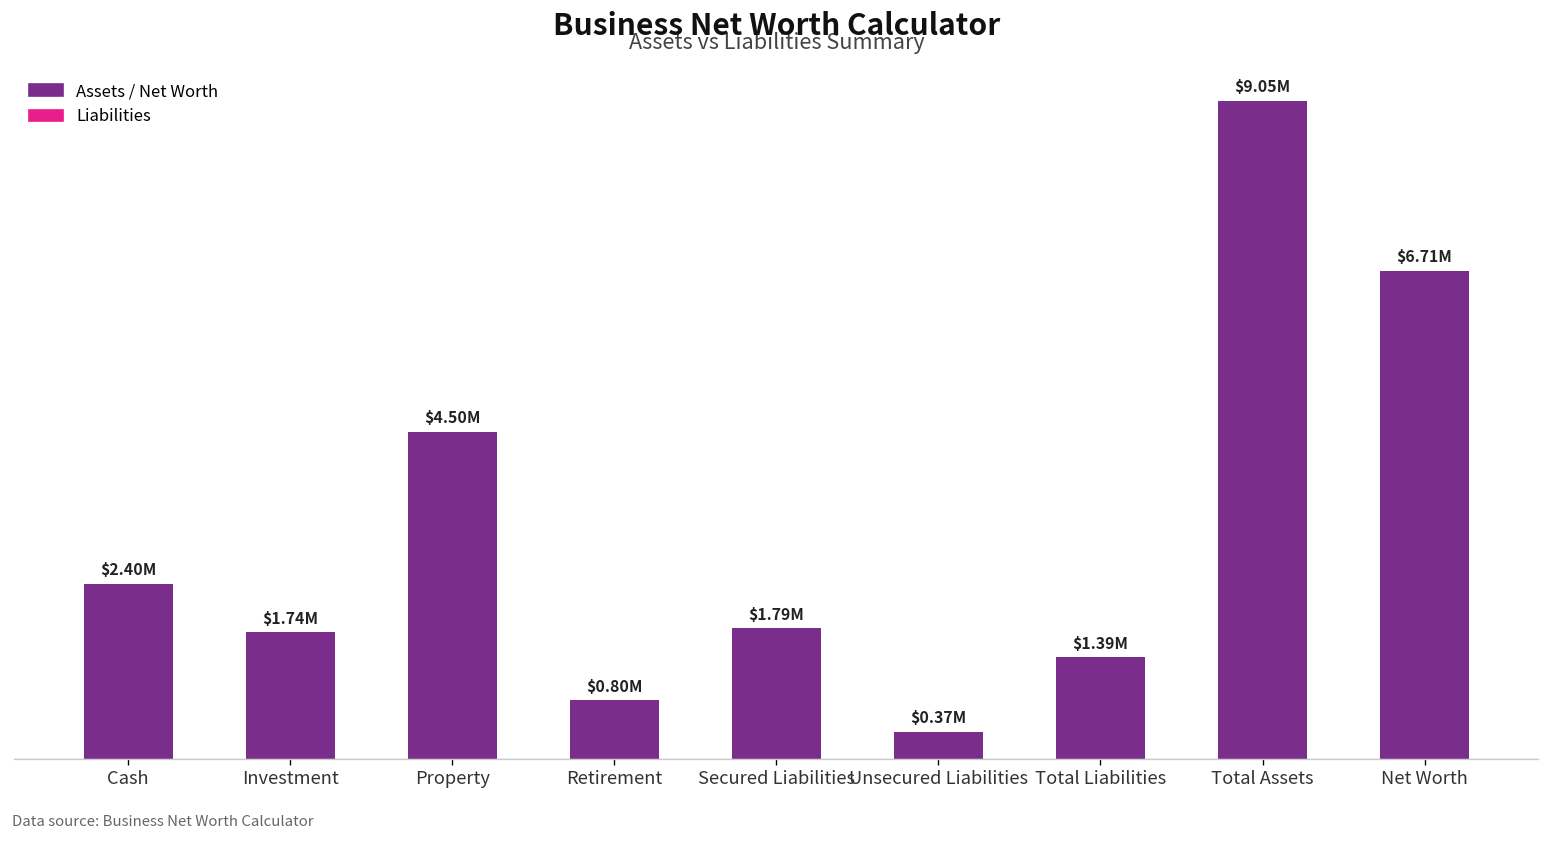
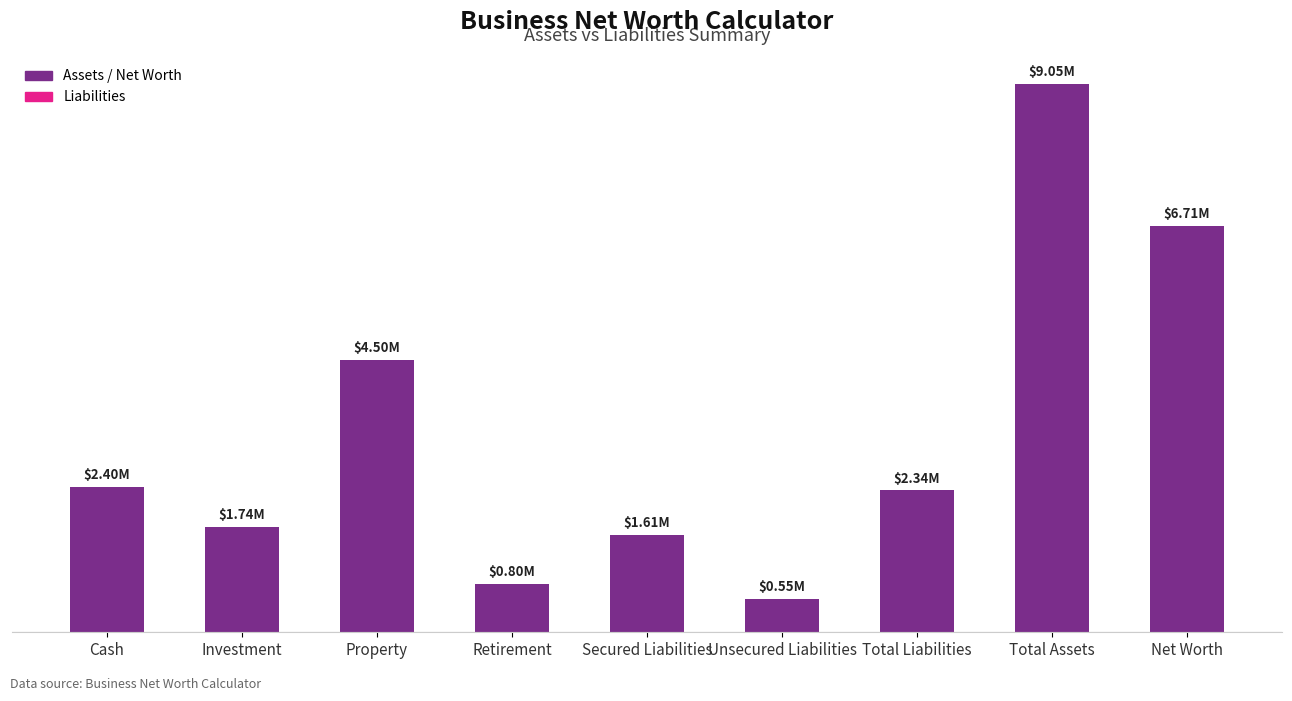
Secured Liabilities: $1.79M -> $1.61M
Unsecured Liabilities: $0.37M -> $0.55M
Total Liabilities: $1.39M -> $2.34M
